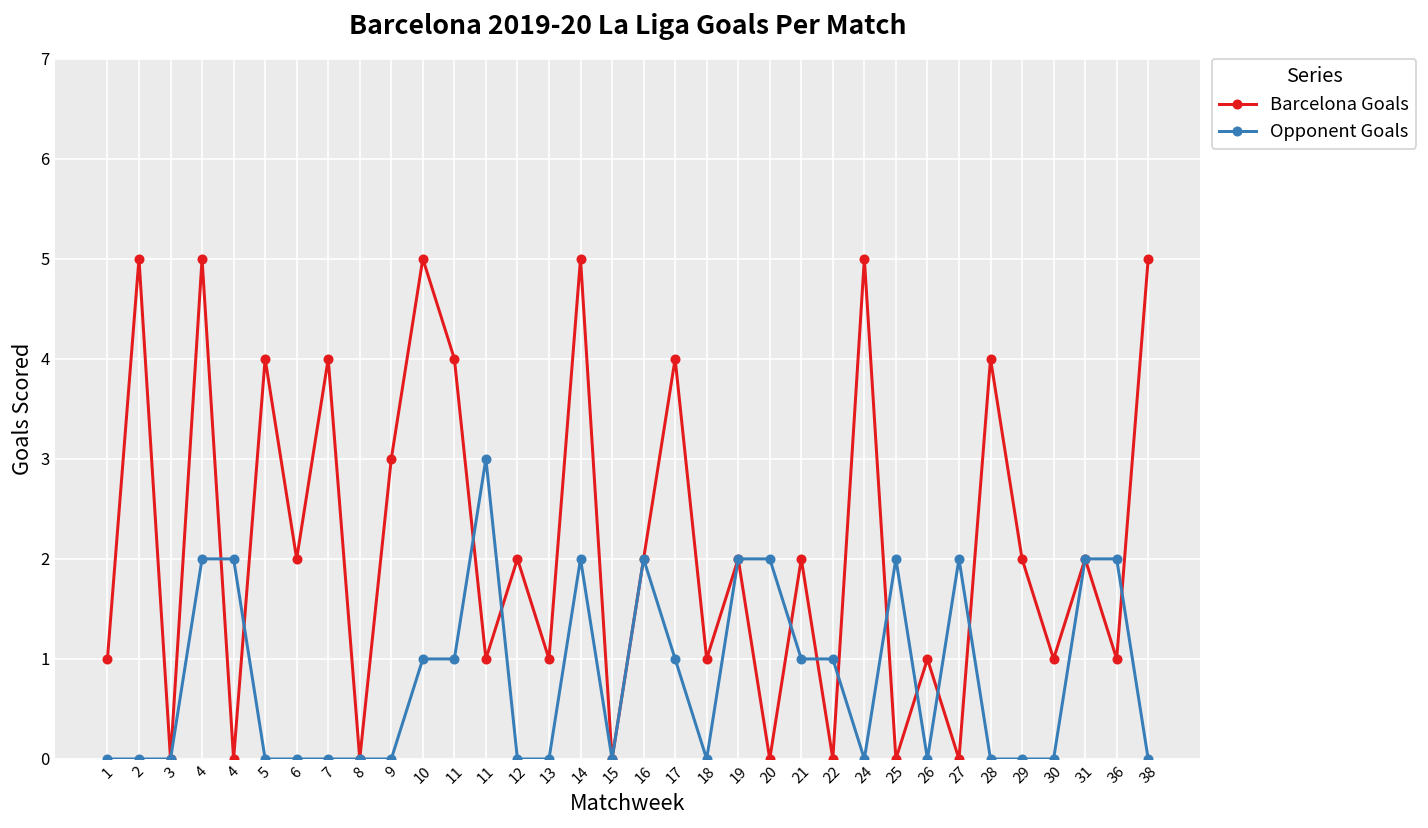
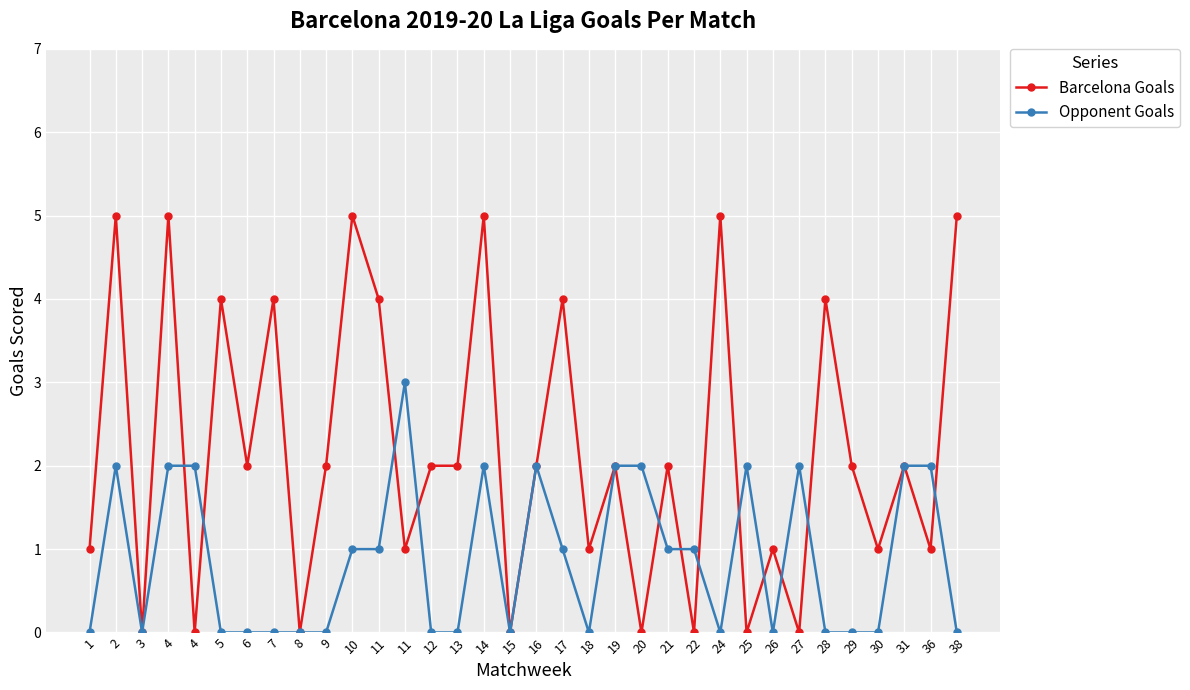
Opponent Goals, 2: 0 -> 2
Barcelona Goals, 9: 3 -> 2
Barcelona Goals, 13: 1 -> 2
